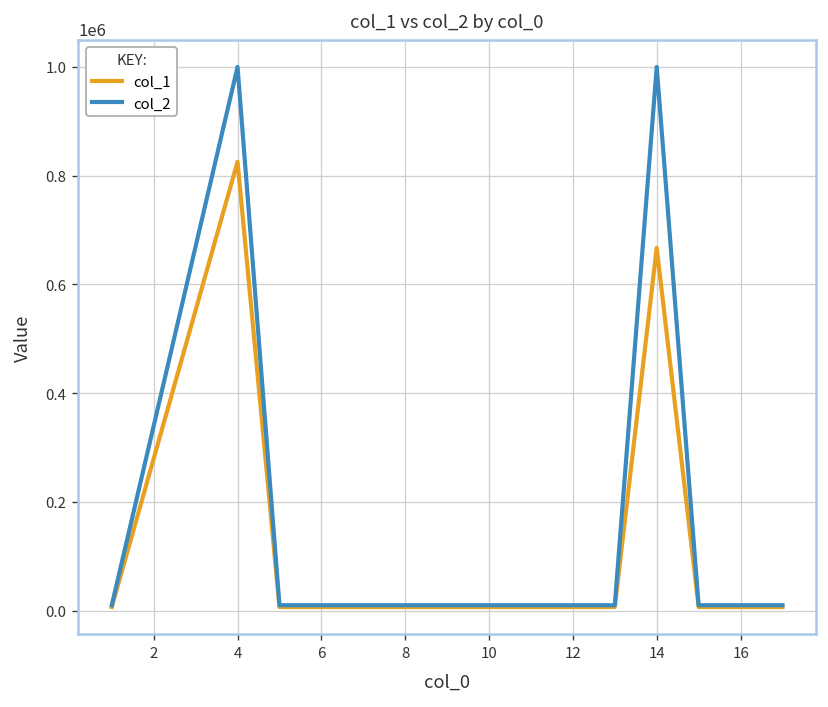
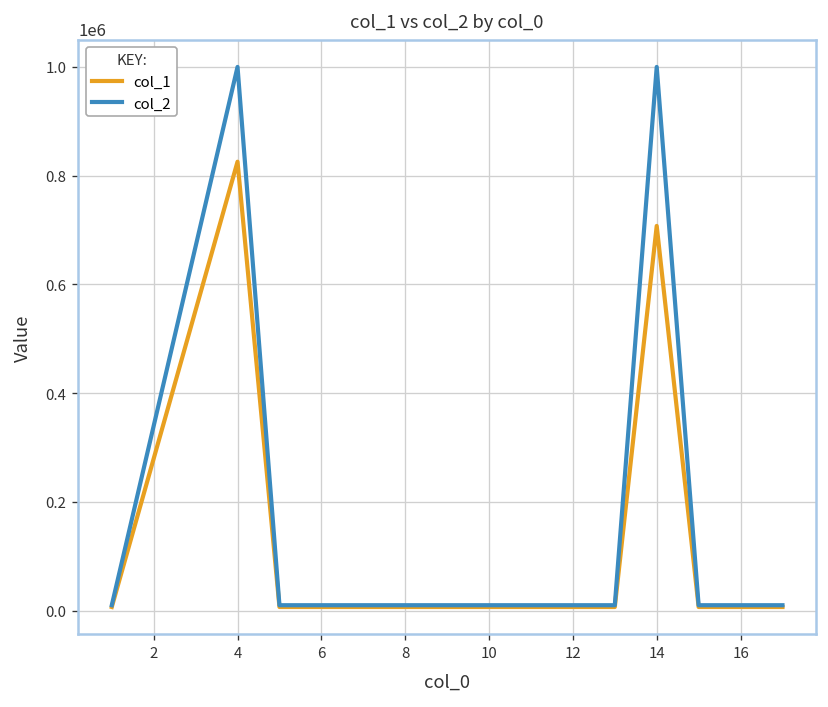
col_1, 14: 670000 -> 710000
